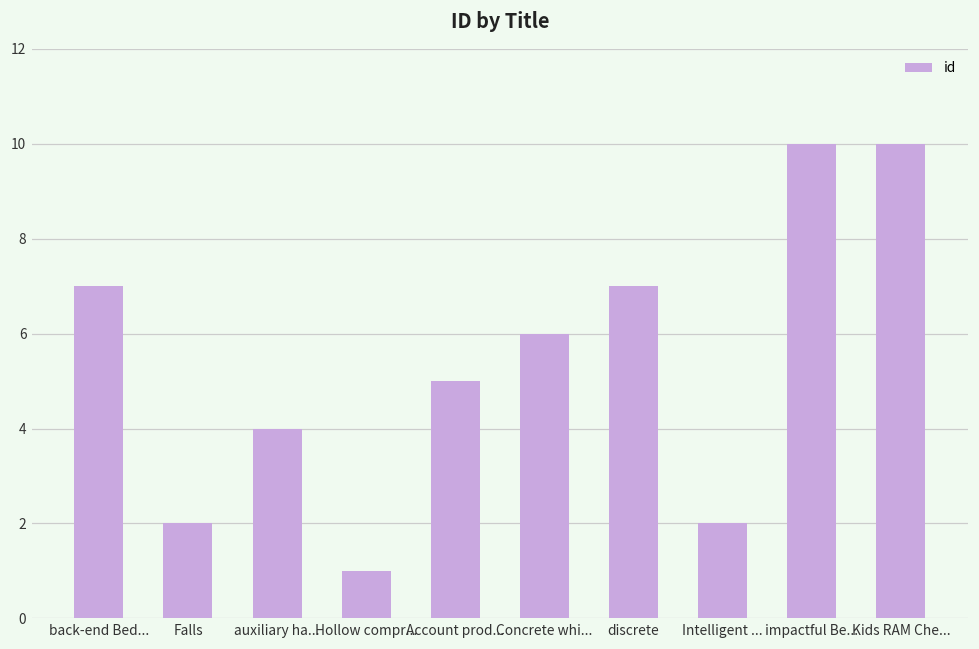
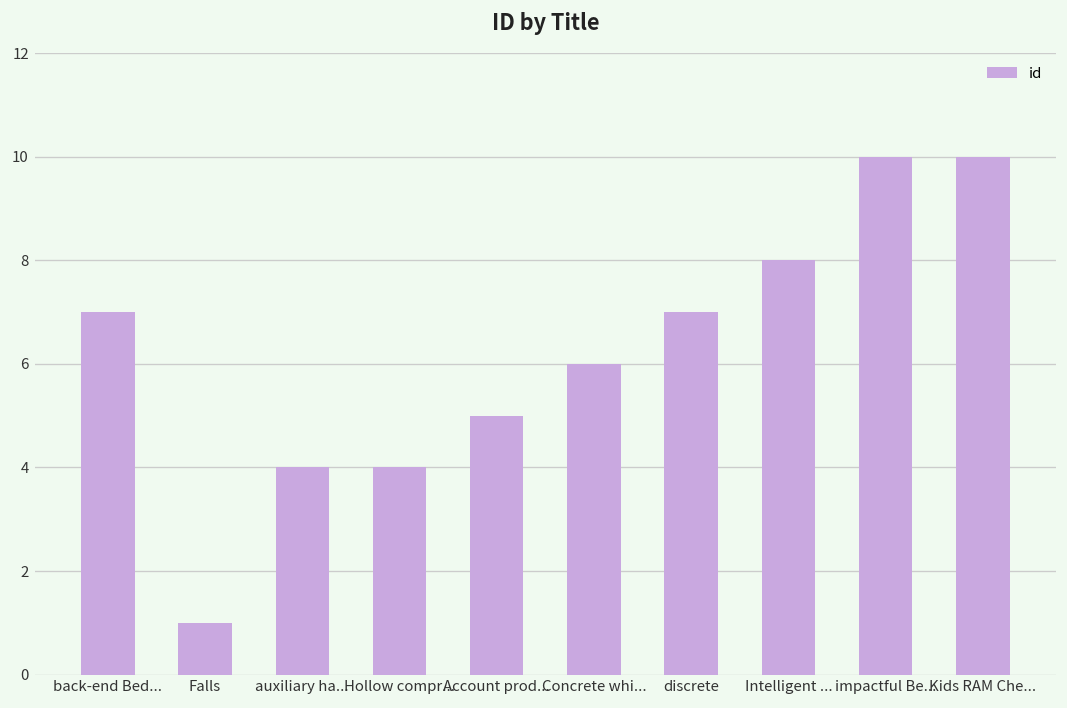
Falls: 2 -> 1
Hollow compr...: 1 -> 4
Intelligent ...: 2 -> 8
